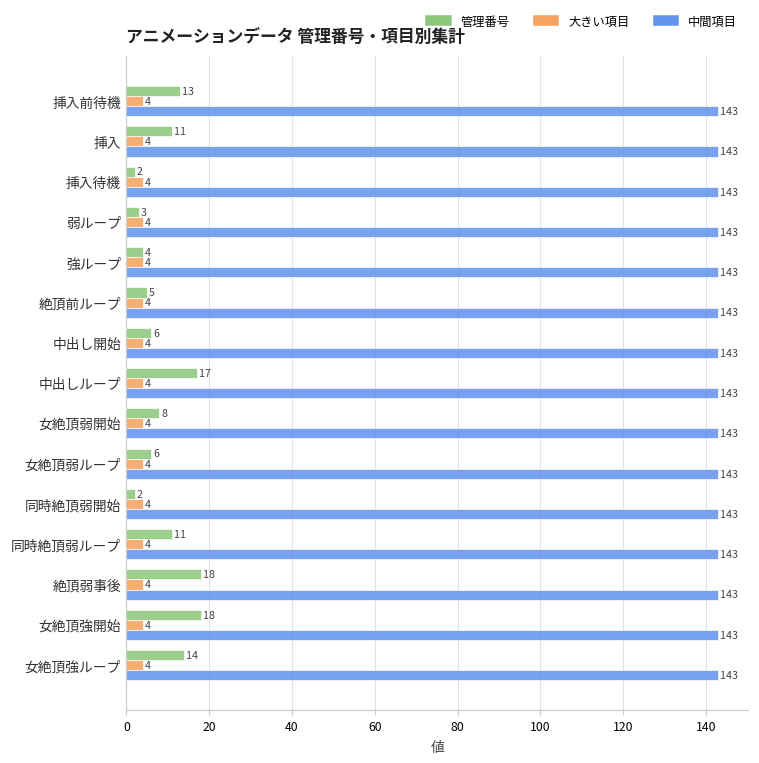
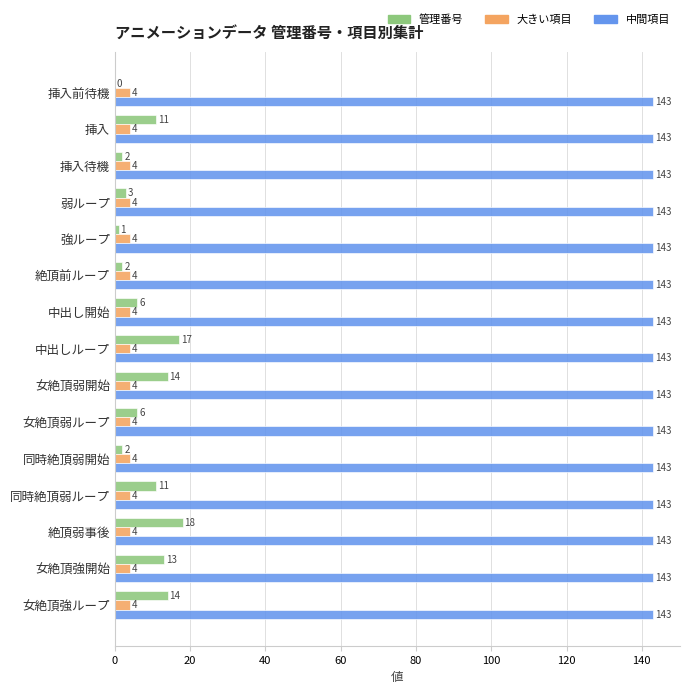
管理番号, 挿入前待機: 13 -> 0
管理番号, 強ループ: 4 -> 1
管理番号, 絶頂前ループ: 5 -> 2
管理番号, 女絶頂弱開始: 8 -> 14
管理番号, 女絶頂強開始: 18 -> 13
